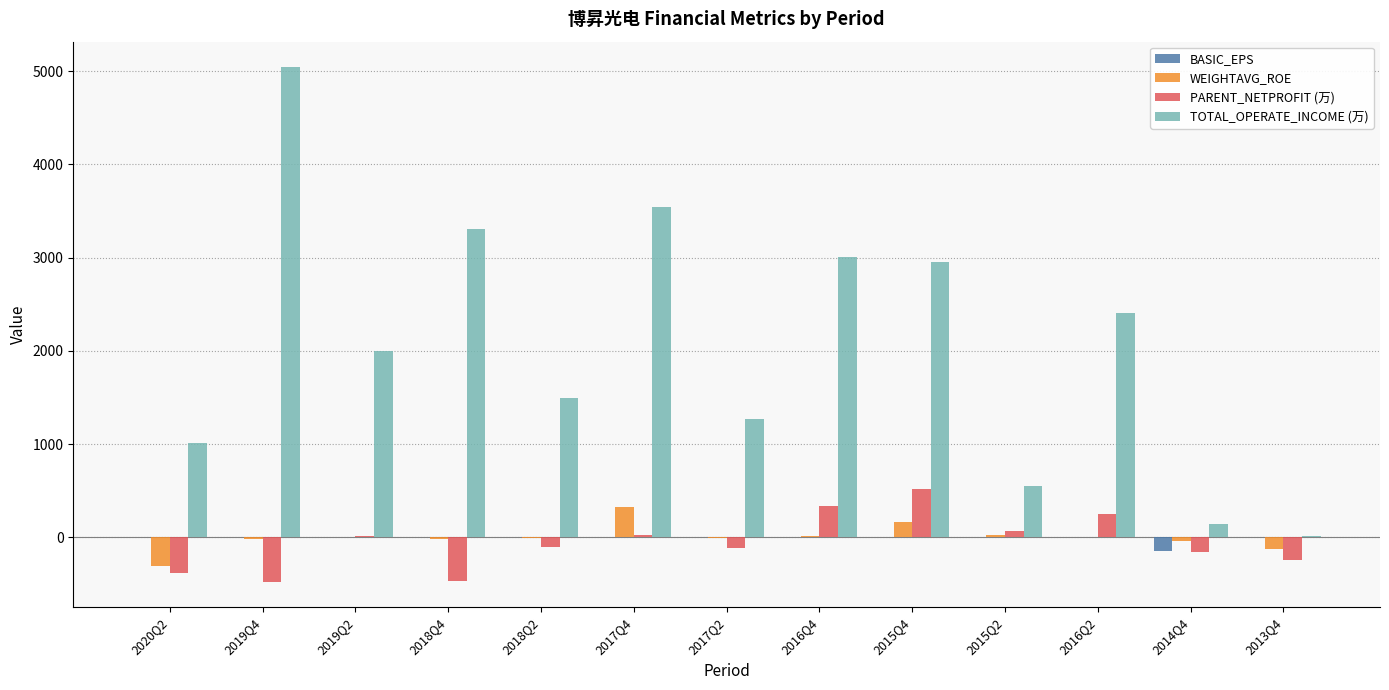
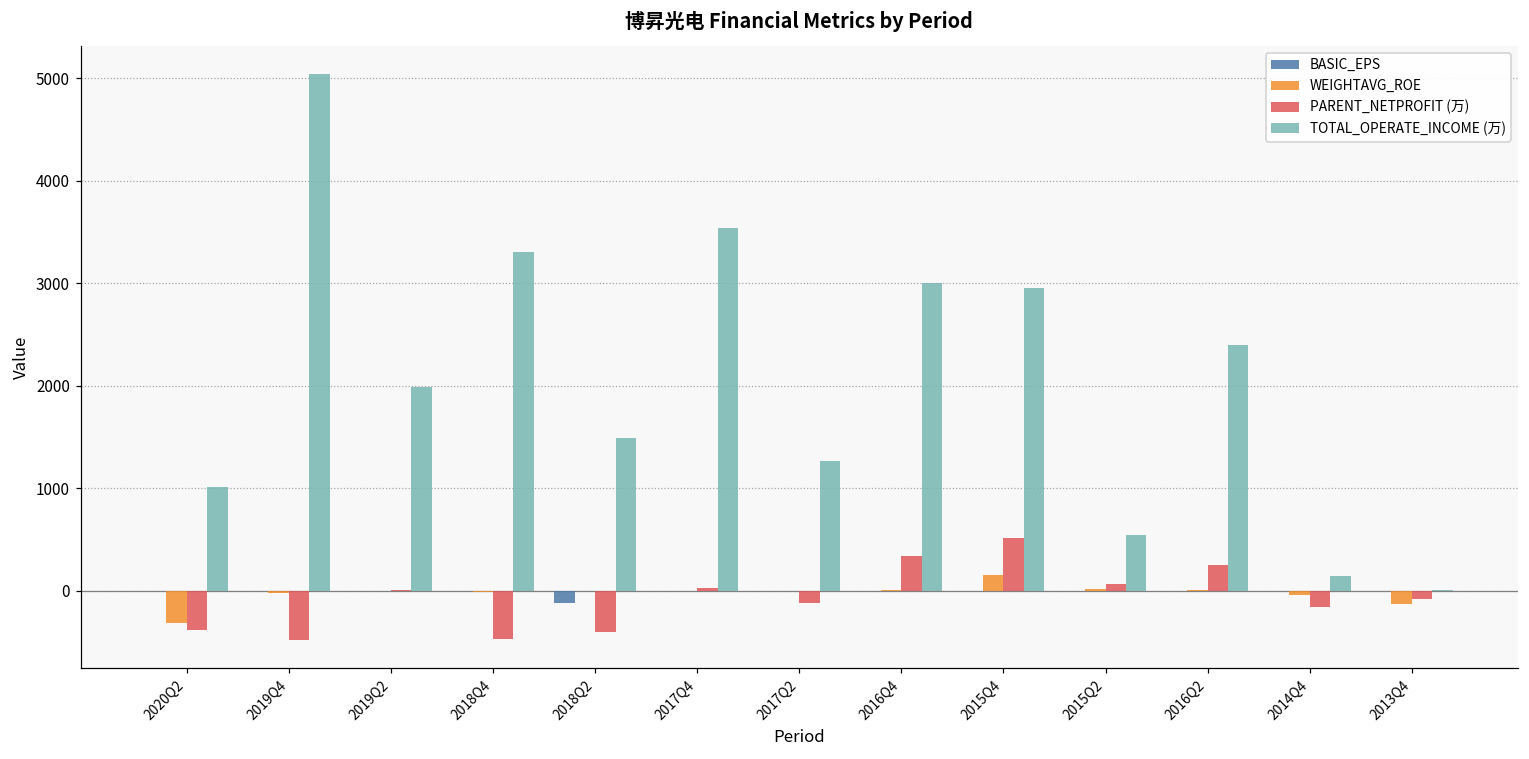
BASIC_EPS, 2018Q2: 0 -> -100
PARENT_NETPROFIT (万), 2018Q2: -100 -> -400
WEIGHTAVG_ROE, 2017Q4: 300 -> 0
BASIC_EPS, 2014Q4: -200 -> 0
PARENT_NETPROFIT (万), 2013Q4: -200 -> -100
